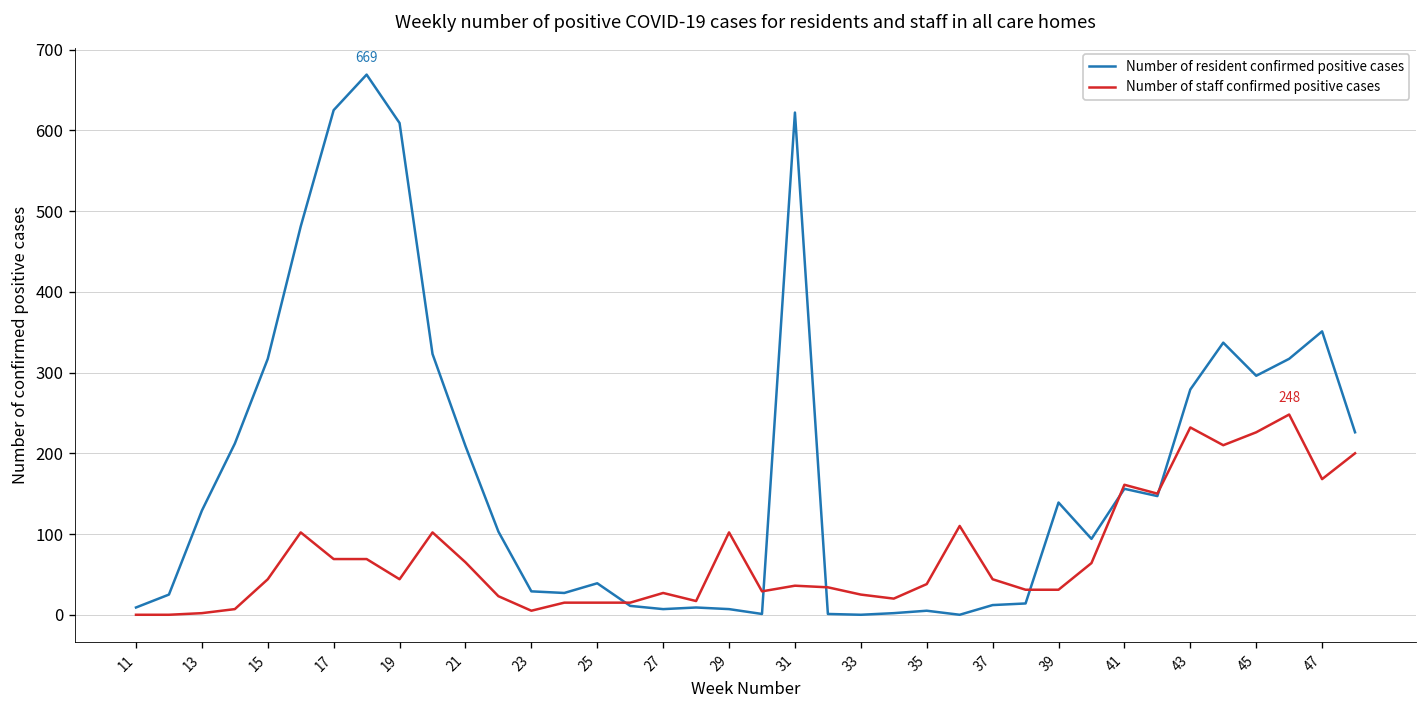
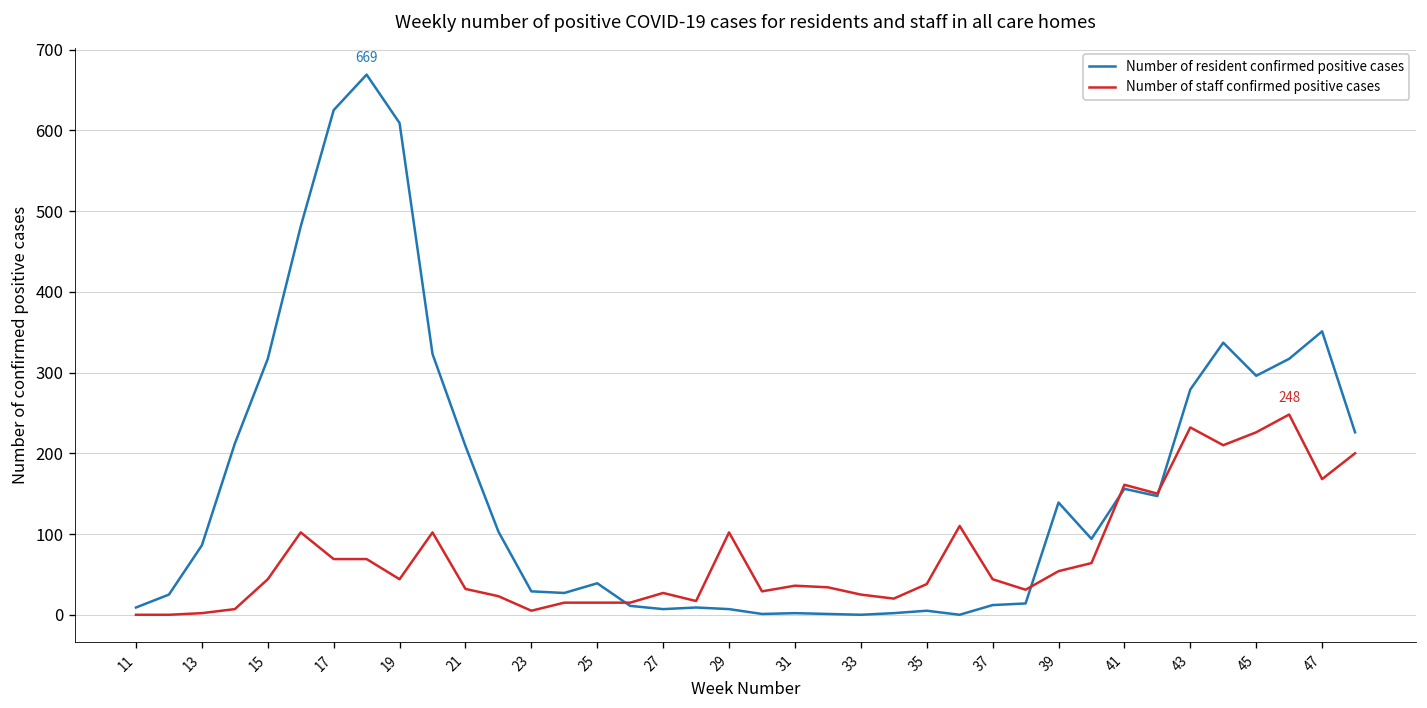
Number of resident confirmed positive cases, 13: 130 -> 90
Number of staff confirmed positive cases, 21: 70 -> 30
Number of resident confirmed positive cases, 31: 620 -> 0
Number of staff confirmed positive cases, 39: 30 -> 50
